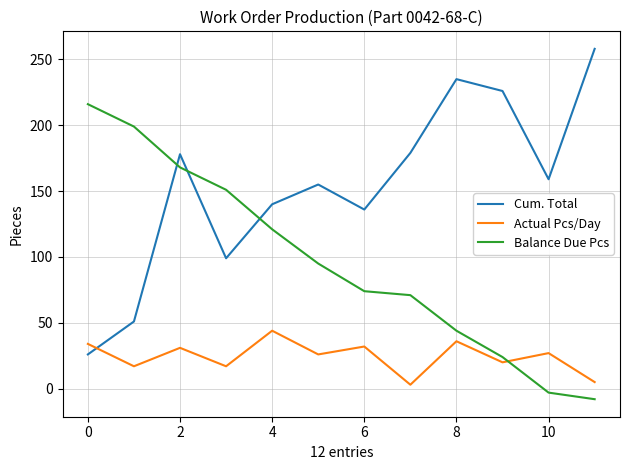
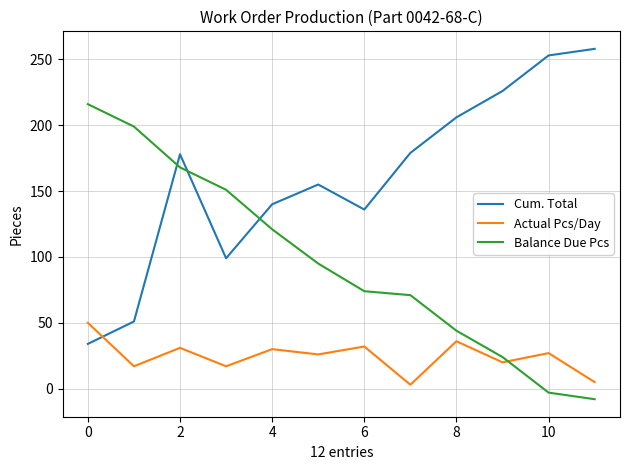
Cum. Total, 0: 26 -> 34
Actual Pcs/Day, 0: 34 -> 50
Actual Pcs/Day, 4: 44 -> 30
Cum. Total, 8: 235 -> 206
Cum. Total, 10: 159 -> 253
